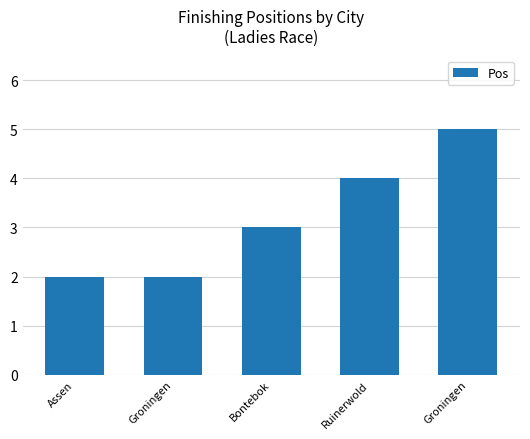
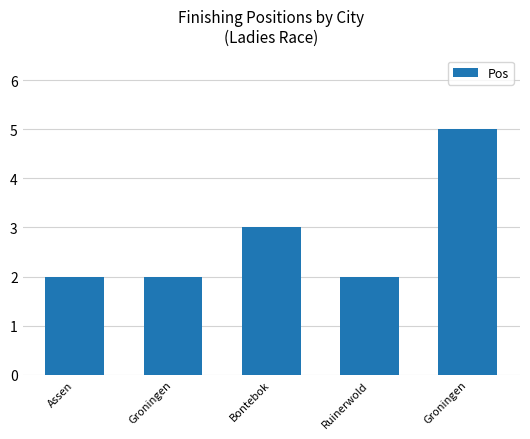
Ruinerwold: 4 -> 2
